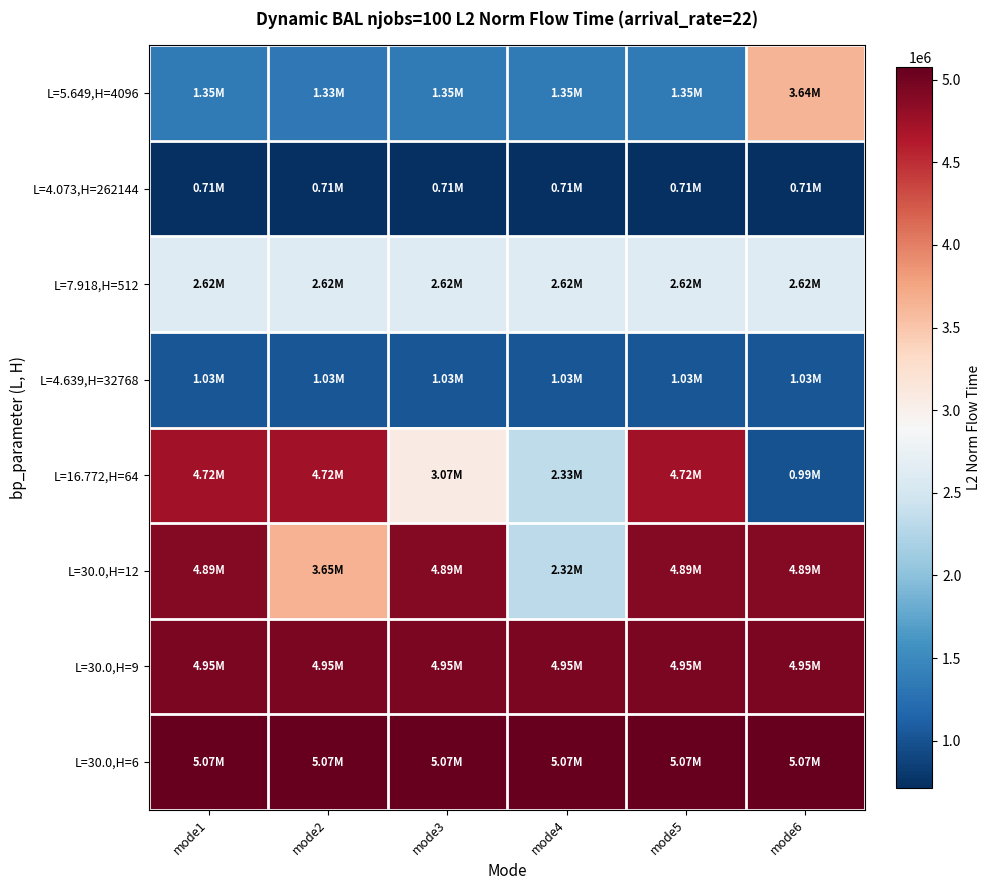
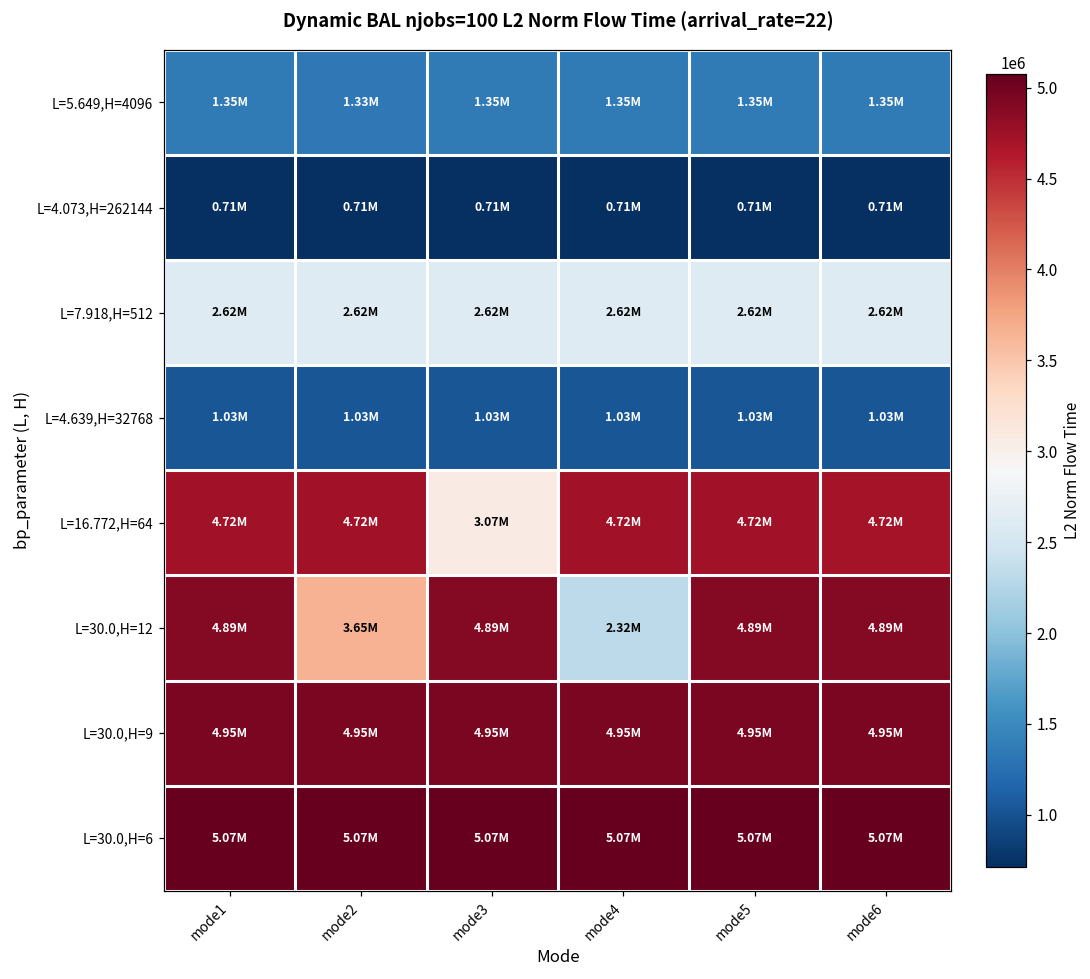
L=5.649,H=4096, mode6: 3.64M -> 1.35M
L=16.772,H=64, mode4: 2.33M -> 4.72M
L=16.772,H=64, mode6: 0.99M -> 4.72M
